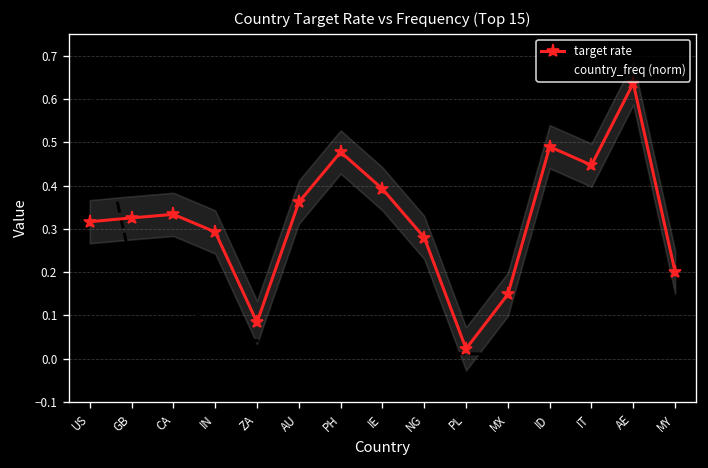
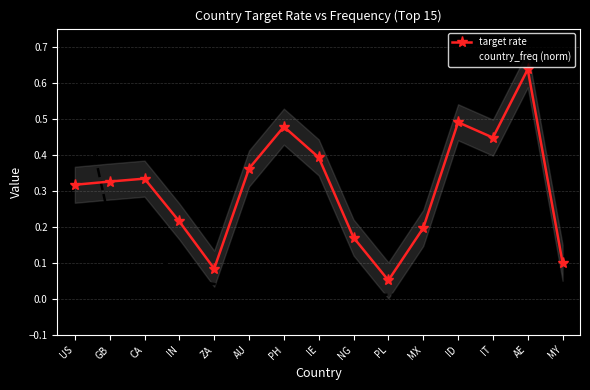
target rate, IN: 0.29 -> 0.21
target rate, NG: 0.28 -> 0.17
target rate, PL: 0.02 -> 0.05
target rate, MX: 0.15 -> 0.20
target rate, MY: 0.2 -> 0.1
